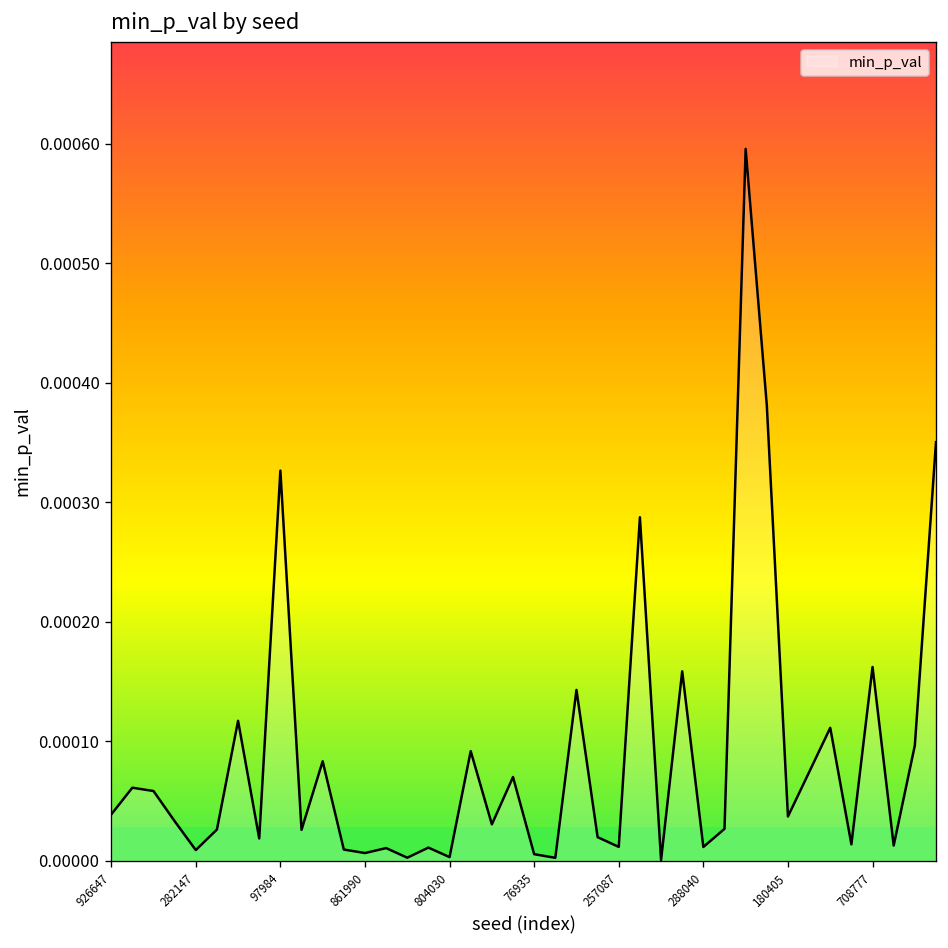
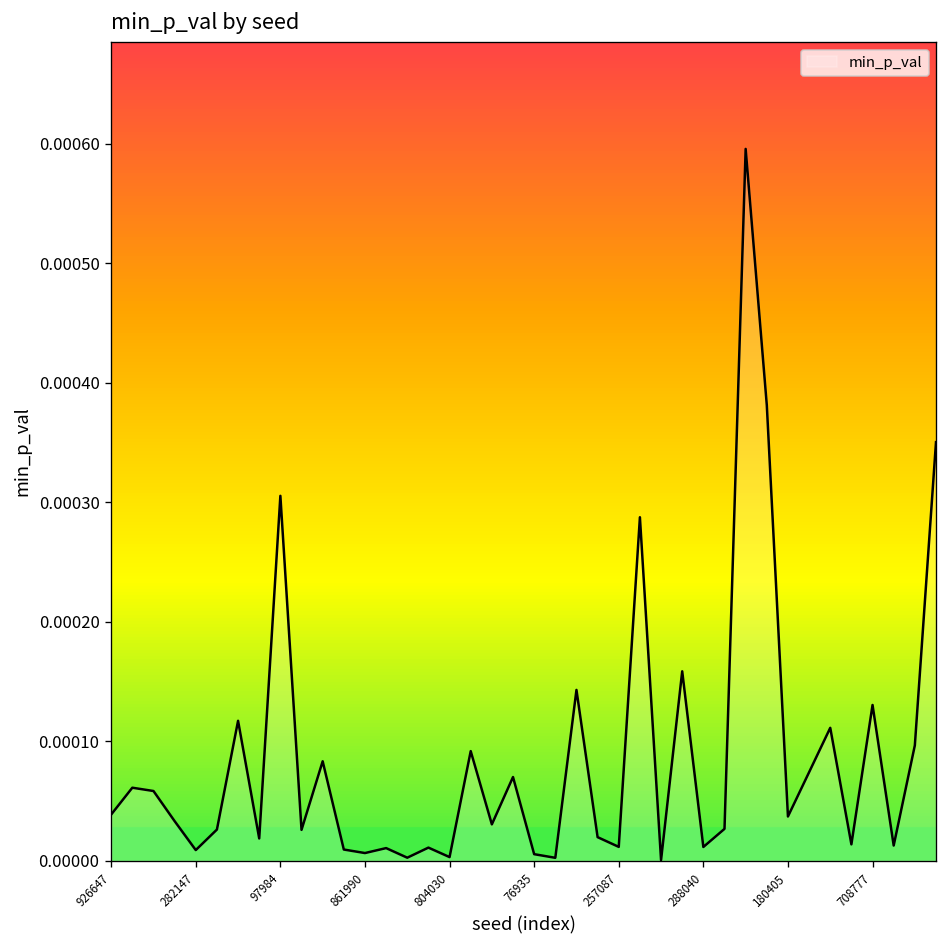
97984: 0.00033 -> 0.00031
708777: 0.00016 -> 0.00013
